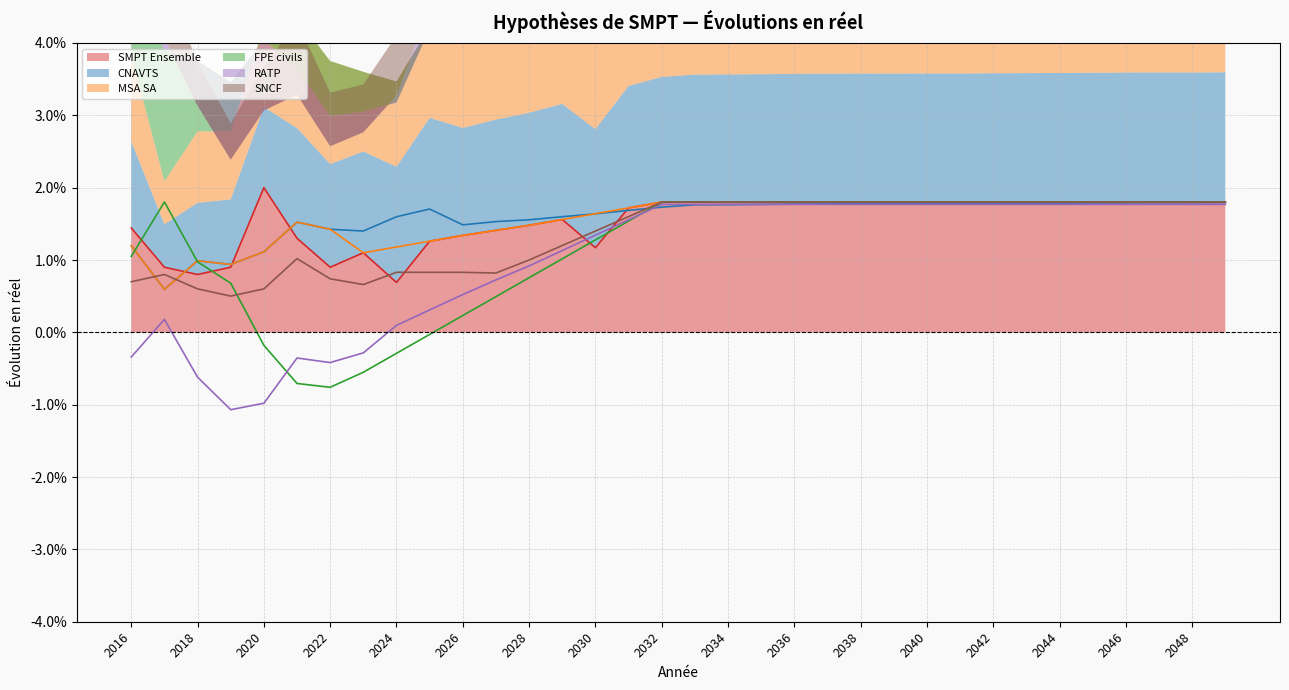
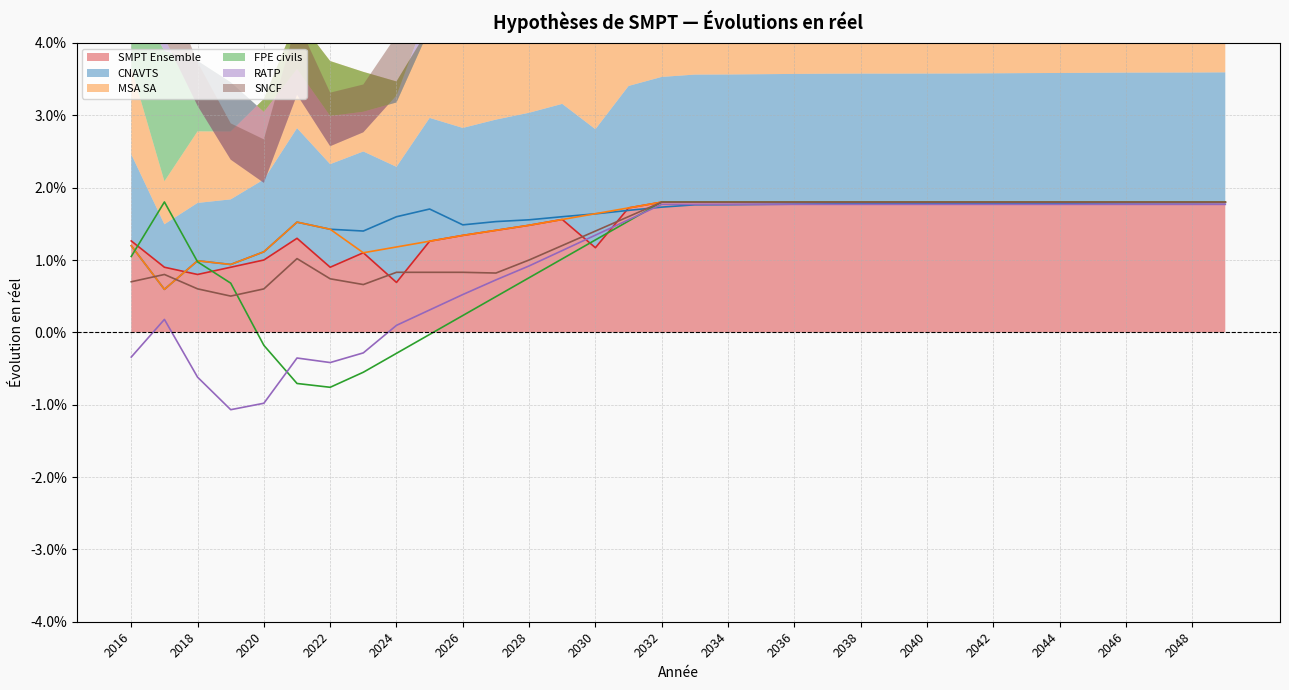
SMPT Ensemble, 2016: 1.4% -> 1.3%
SMPT Ensemble, 2020: 2.0% -> 1.0%
